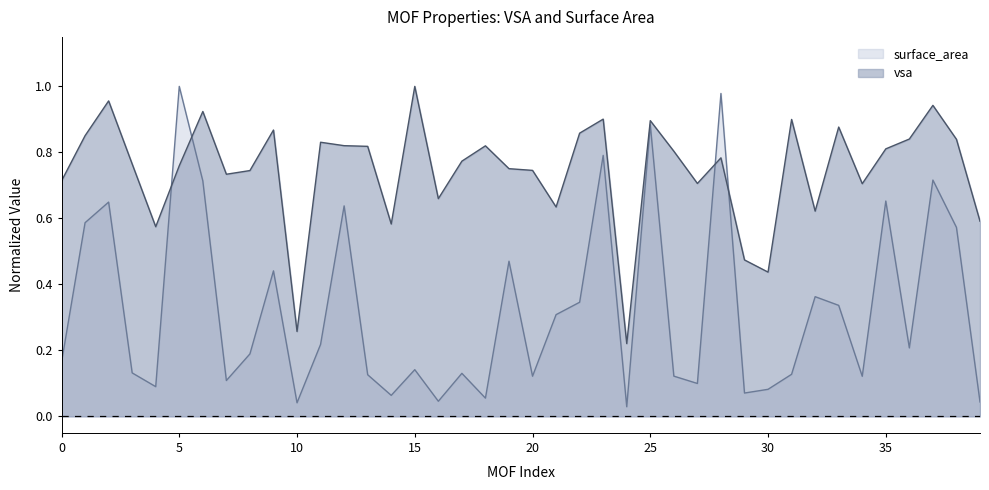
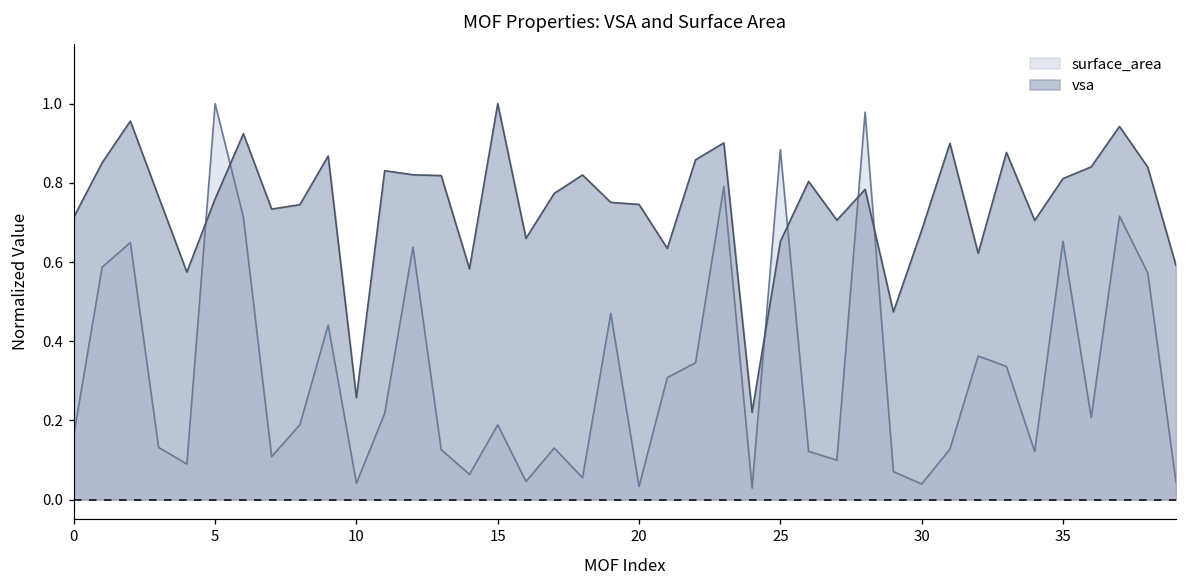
surface_area, 15: 0.14 -> 0.19
surface_area, 20: 0.12 -> 0.03
vsa, 25: 0.90 -> 0.65
surface_area, 30: 0.08 -> 0.04
vsa, 30: 0.44 -> 0.68
